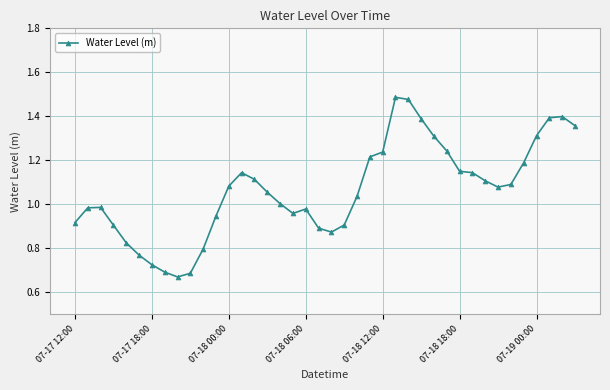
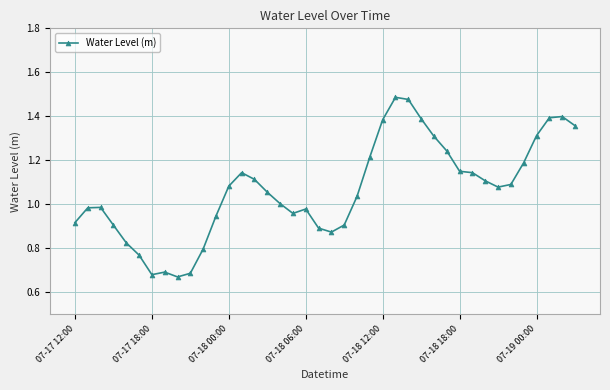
07-17 18:00: 0.73 -> 0.68
07-18 12:00: 1.24 -> 1.38
